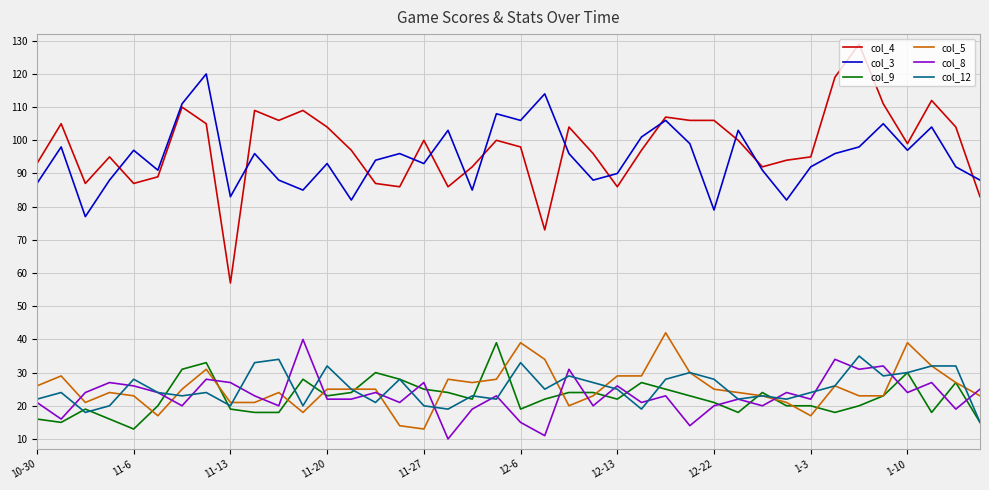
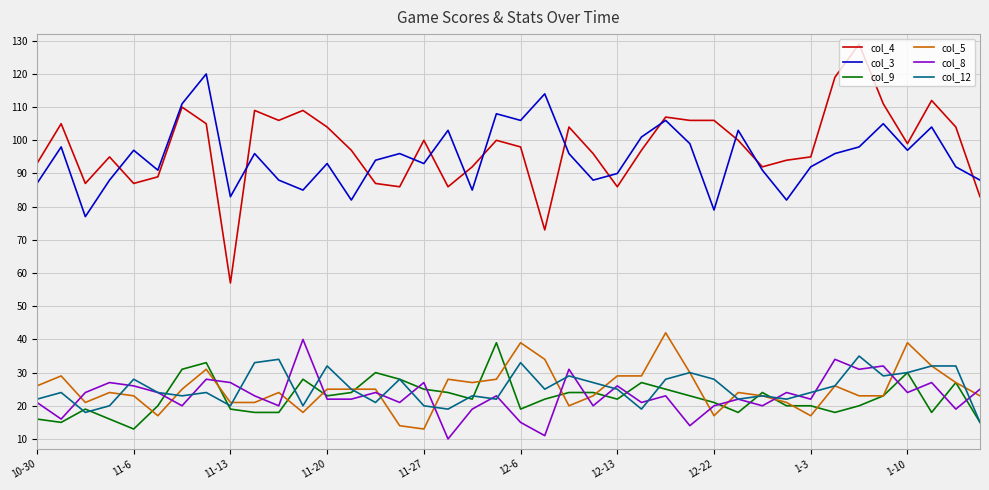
col_5, 12-22: 25 -> 17
